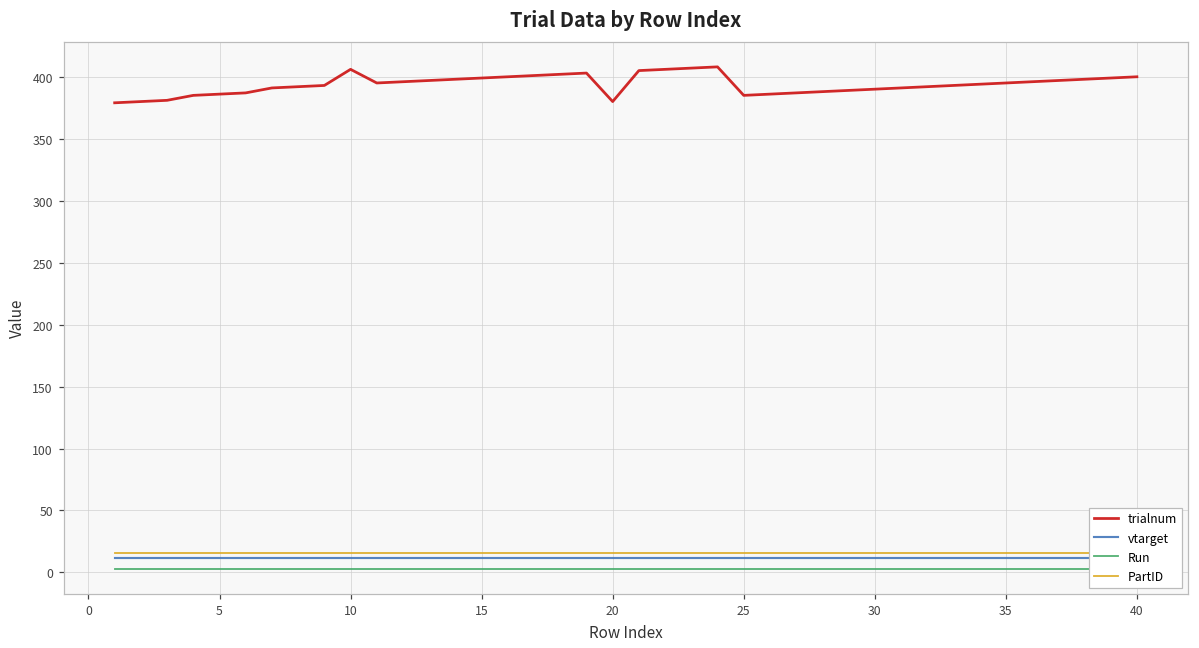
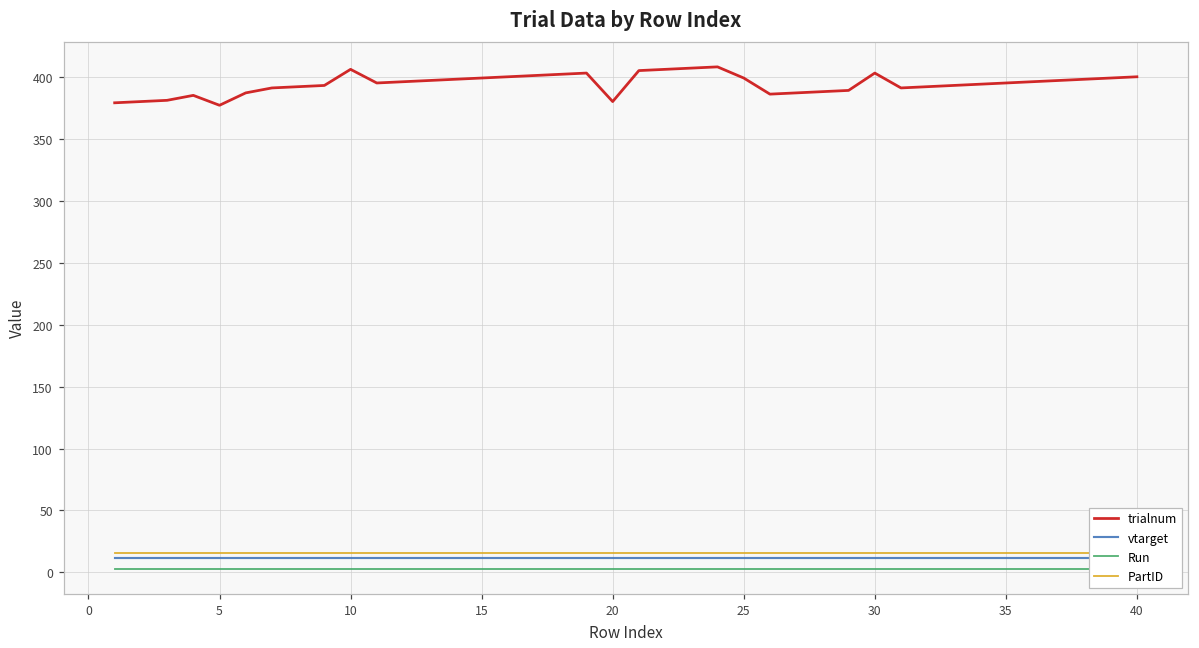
trialnum, 5: 386 -> 377
trialnum, 25: 385 -> 399
trialnum, 30: 390 -> 403
